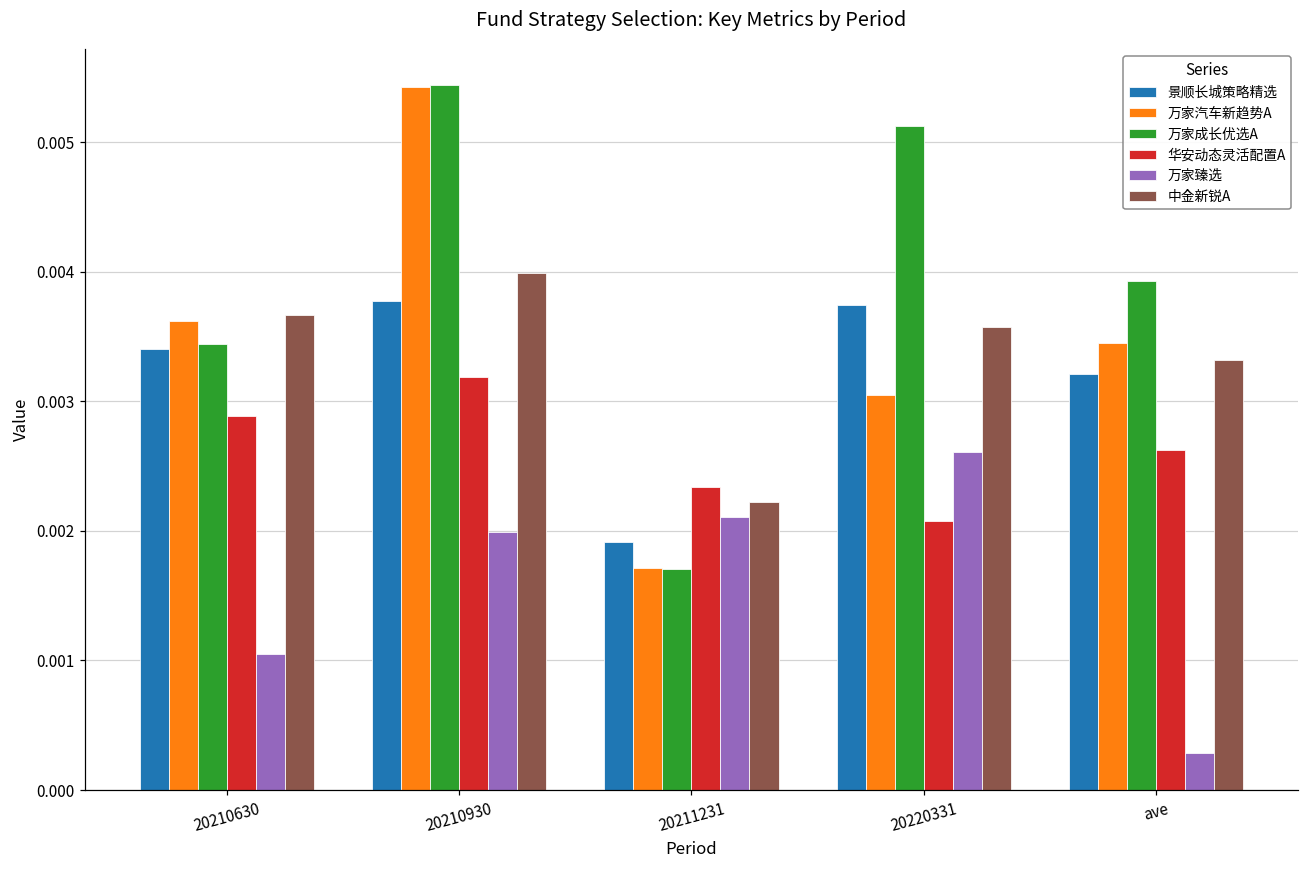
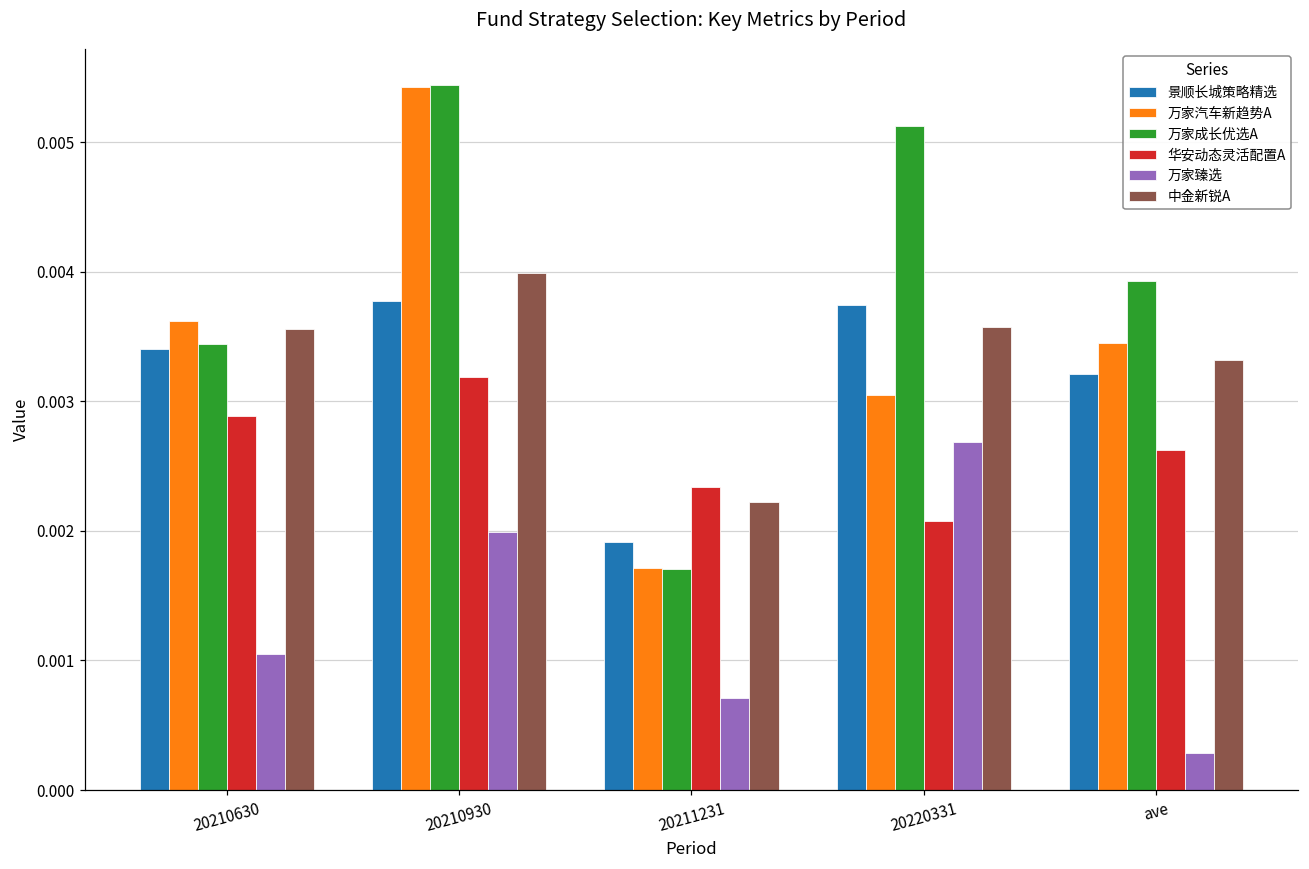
中金新锐A, 20210630: 0.00366 -> 0.00356
万家臻选, 20211231: 0.00211 -> 0.00071
万家臻选, 20220331: 0.00260 -> 0.00269
